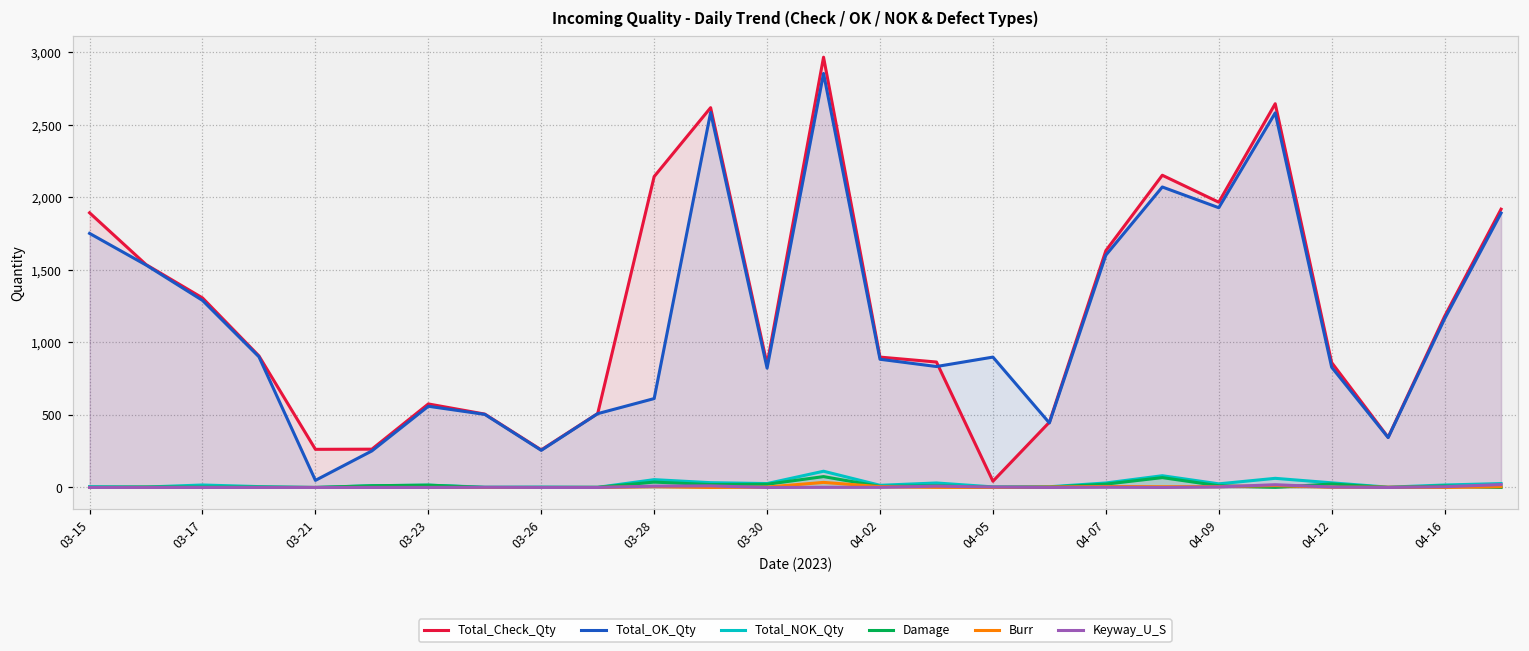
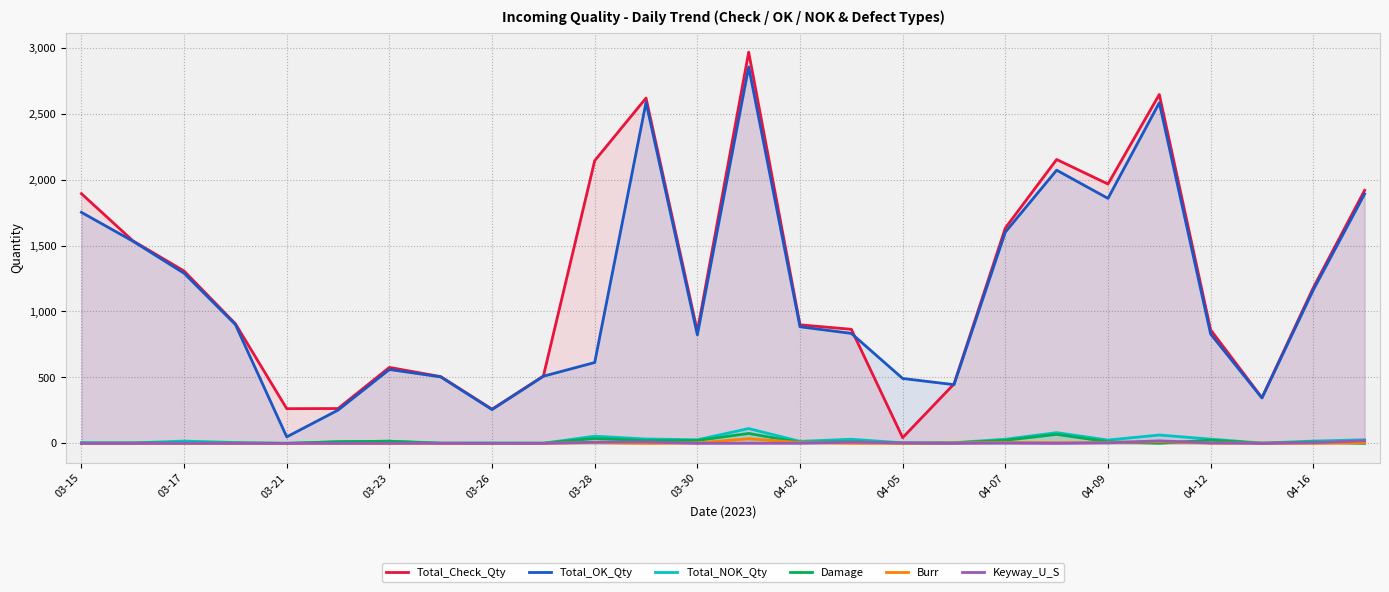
Total_OK_Qty, 04-05: 900 -> 490
Total_OK_Qty, 04-09: 1,930 -> 1,860
